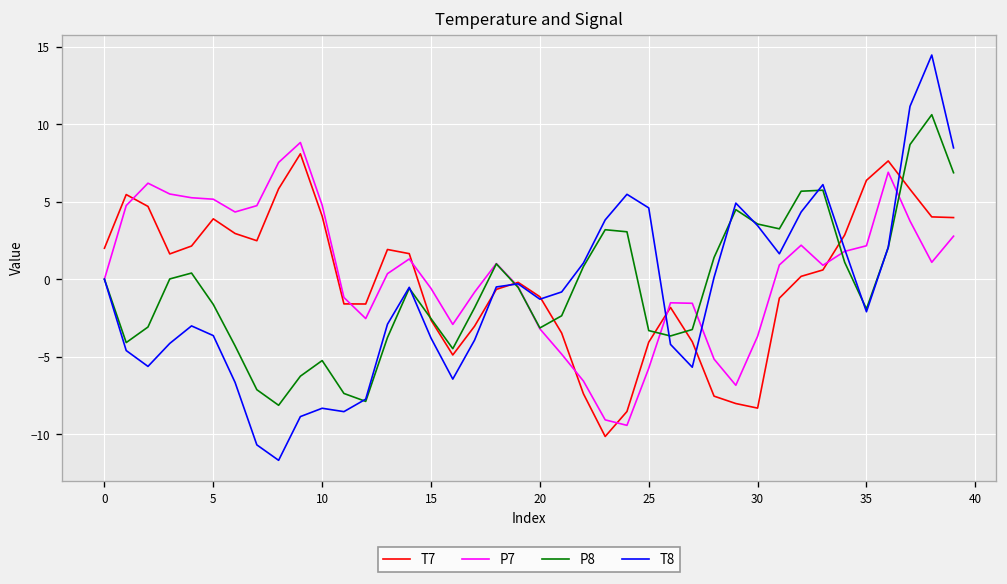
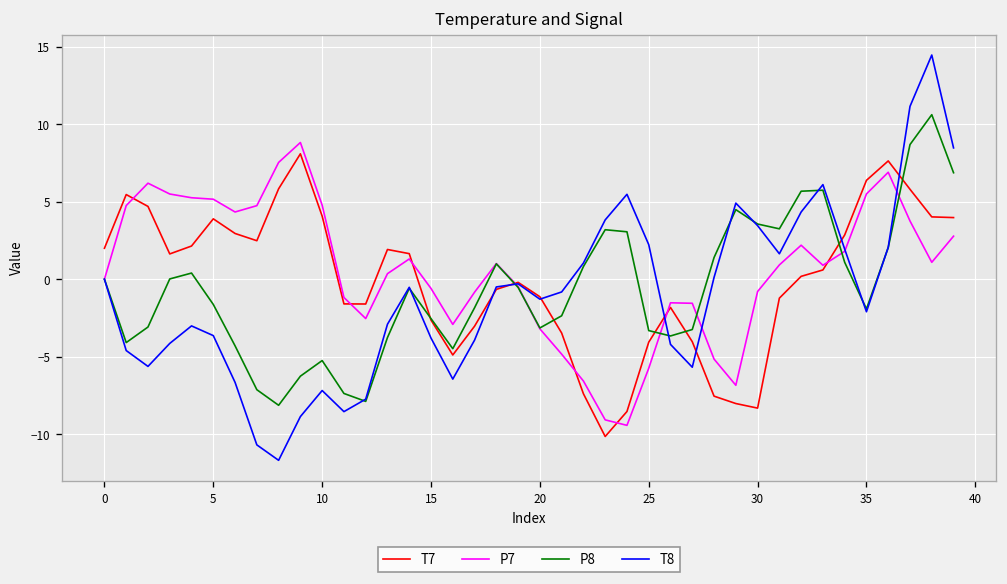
T8, 10: -8.3 -> -7.2
T8, 25: 4.6 -> 2.2
P7, 30: -3.7 -> -0.8
P7, 35: 2.2 -> 5.5
